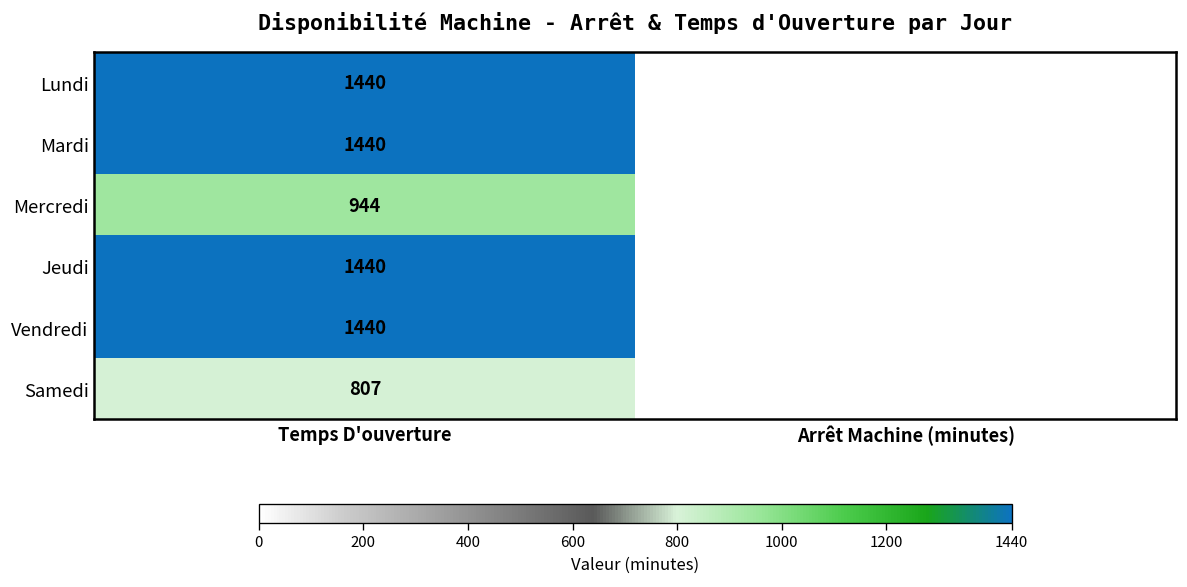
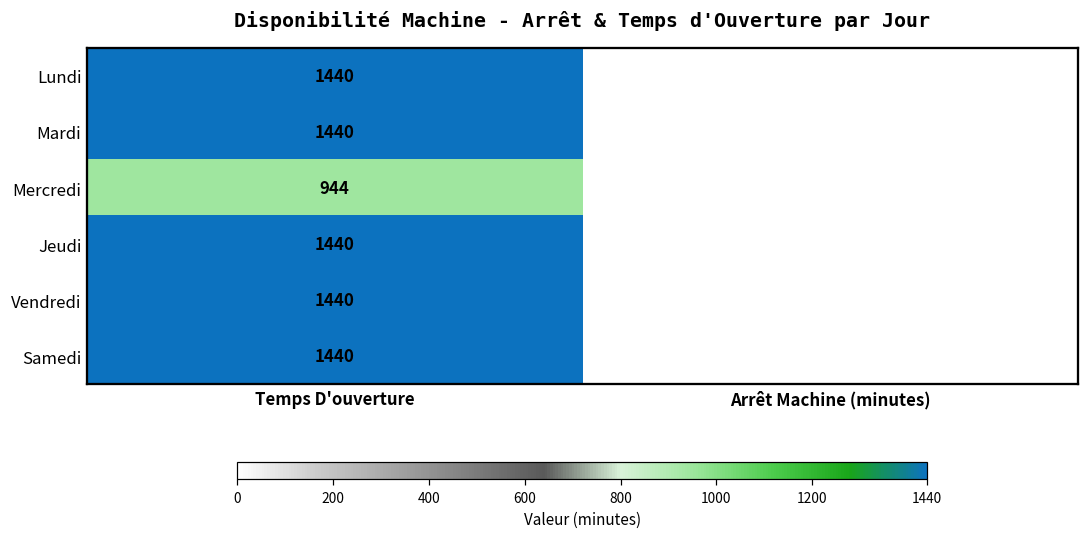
Samedi, Temps D'ouverture: 807 -> 1440
